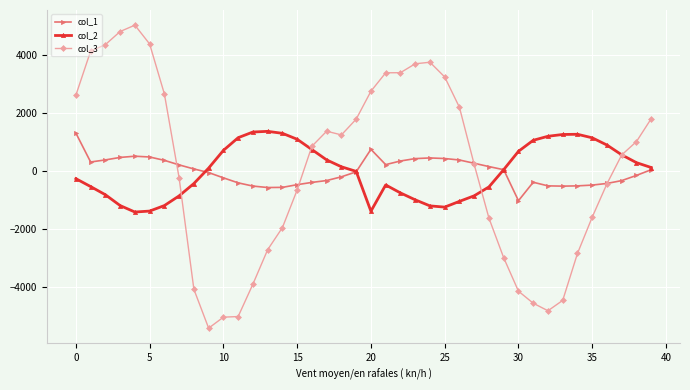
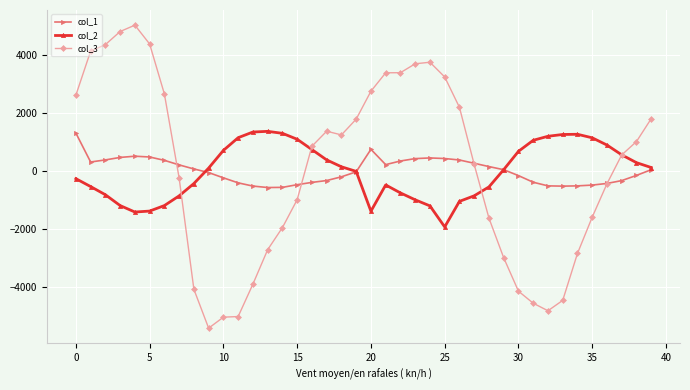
col_3, 15: -600 -> -1000
col_2, 25: -1200 -> -1900
col_1, 30: -1000 -> -100
